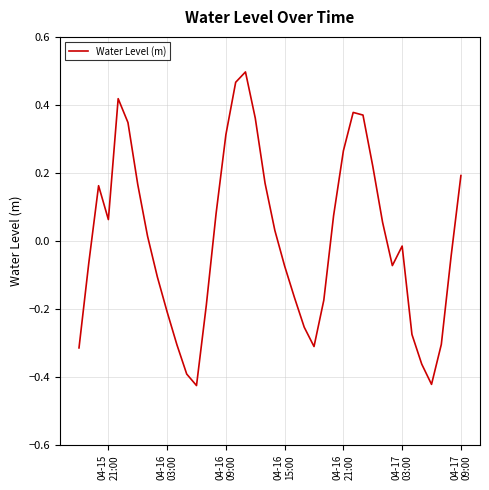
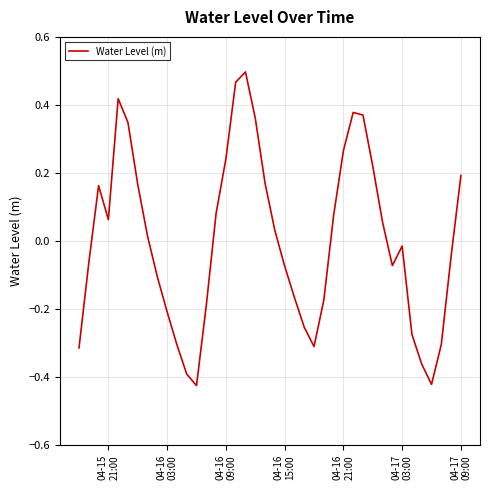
04-16 09:00: 0.31 -> 0.24
